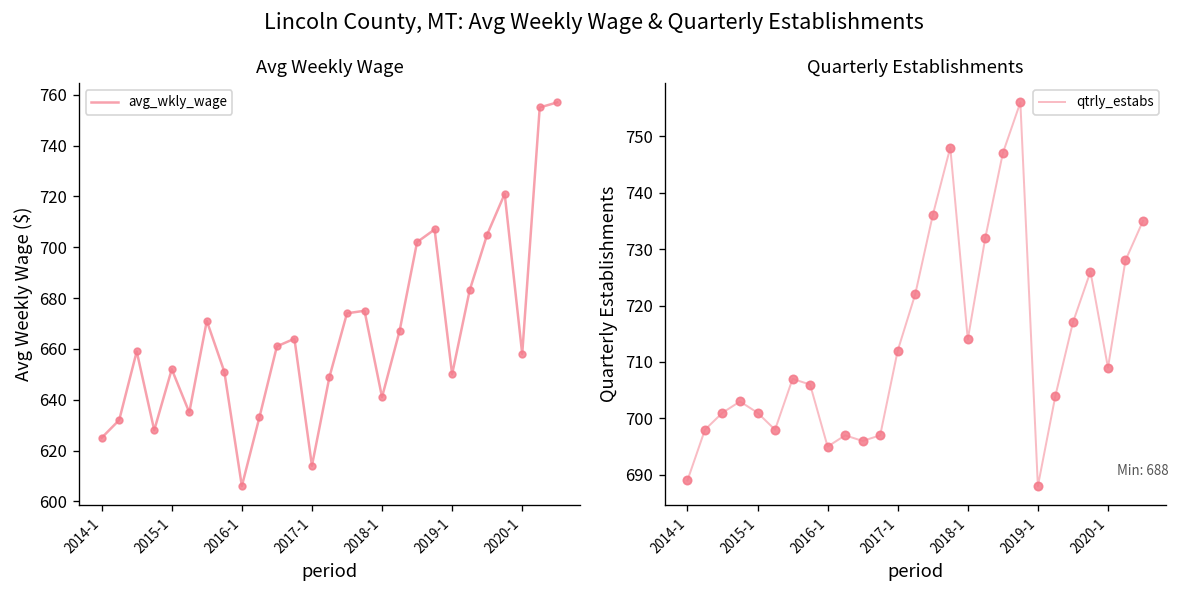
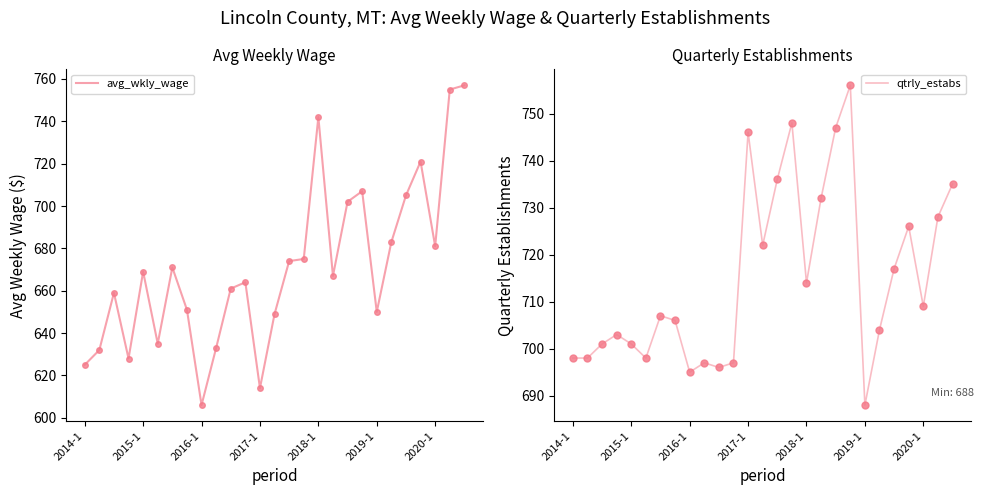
Avg Weekly Wage, 2015-1: 652 -> 669
Avg Weekly Wage, 2018-1: 641 -> 742
Avg Weekly Wage, 2020-1: 658 -> 681
Quarterly Establishments, 2014-1: 689 -> 698
Quarterly Establishments, 2017-1: 712 -> 746
